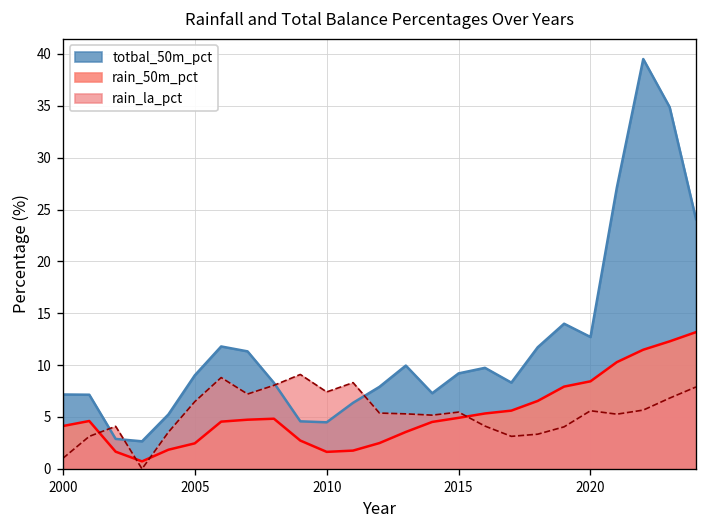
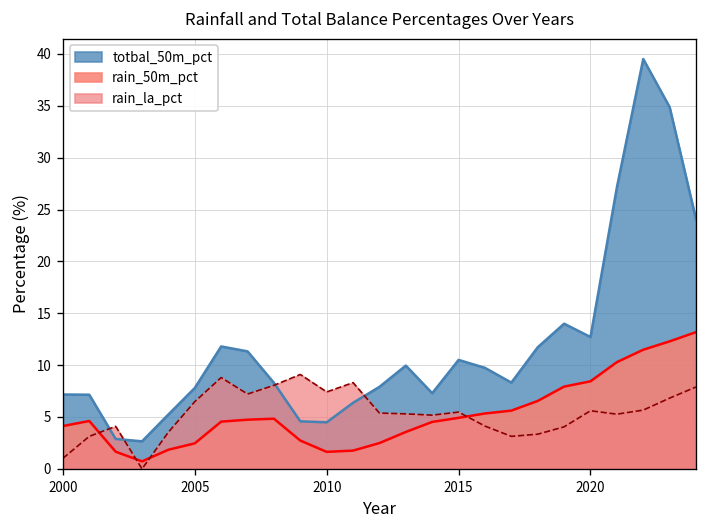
totbal_50m_pct, 2005: 9 -> 8
totbal_50m_pct, 2015: 9 -> 11
